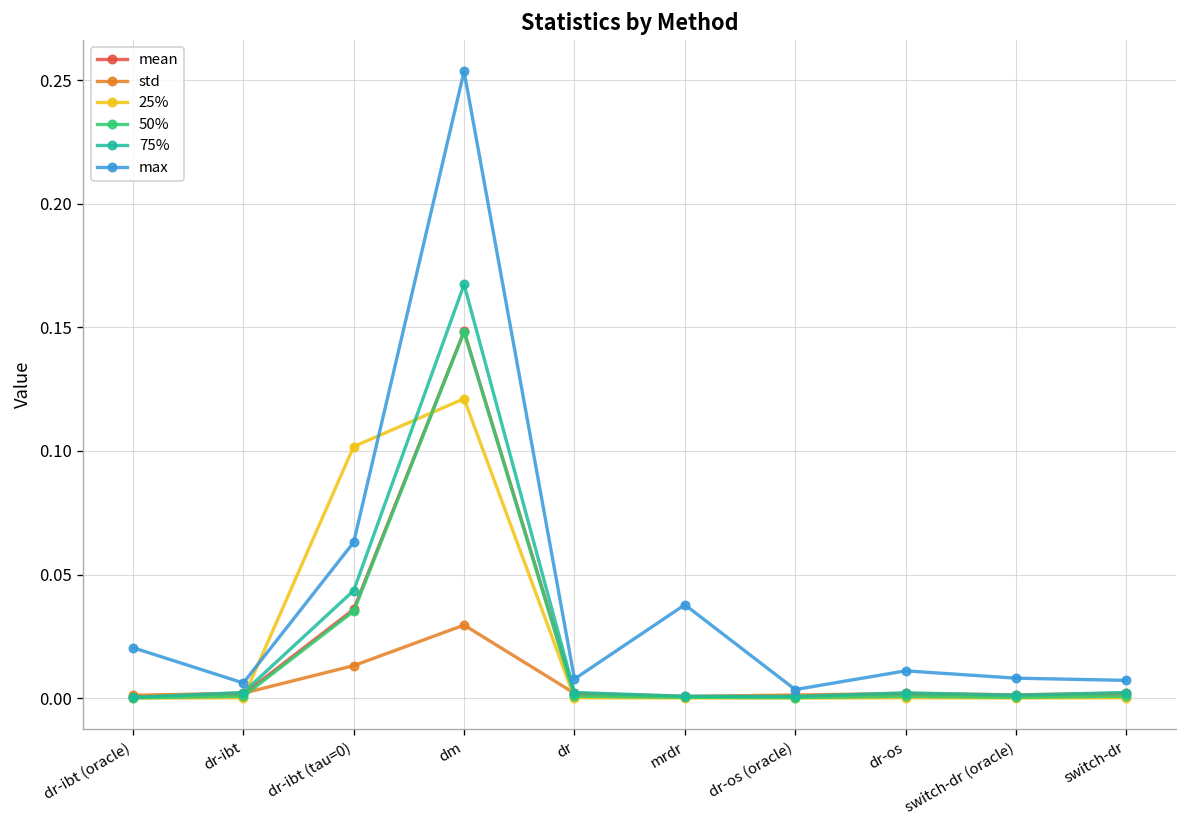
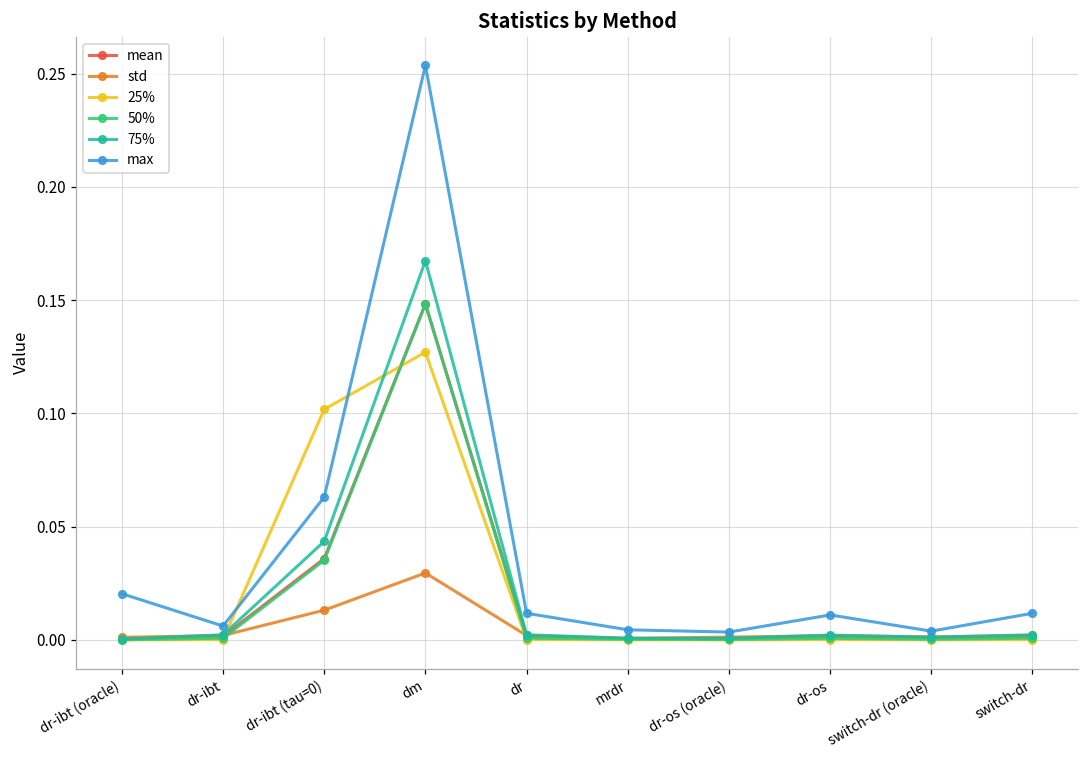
25%, dm: 0.121 -> 0.127
max, dr: 0.008 -> 0.012
max, mrdr: 0.038 -> 0.004
max, switch-dr (oracle): 0.008 -> 0.004
max, switch-dr: 0.007 -> 0.012
